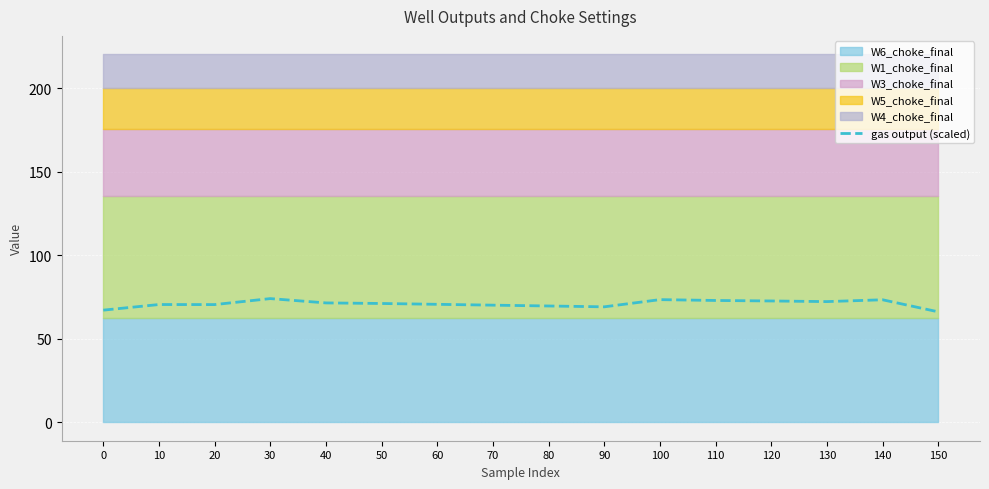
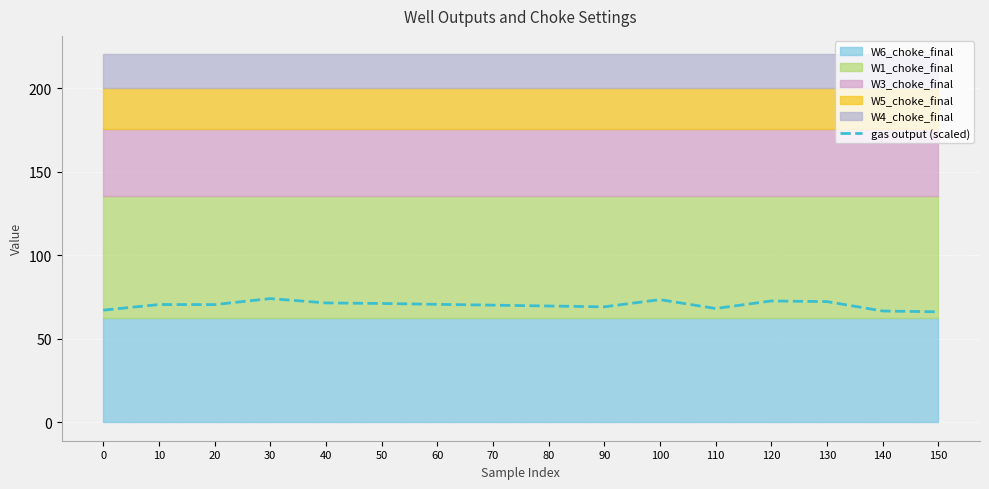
gas output (scaled), 110: 73 -> 68
gas output (scaled), 140: 73 -> 67
